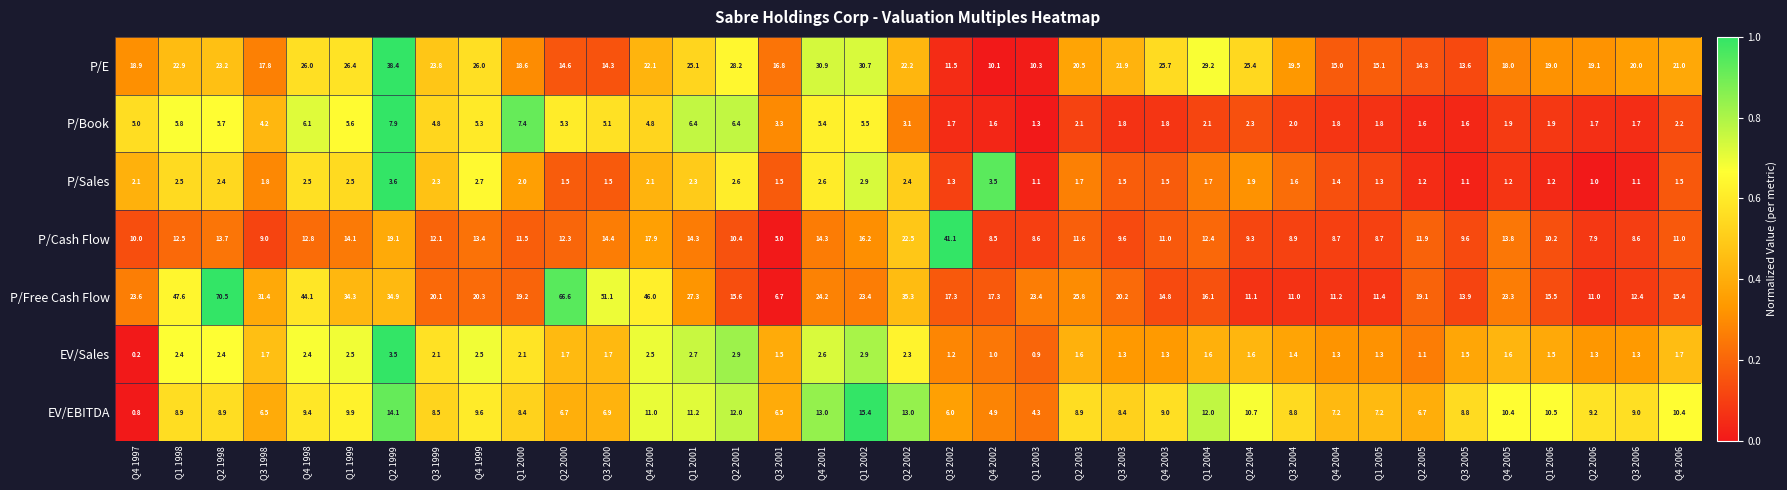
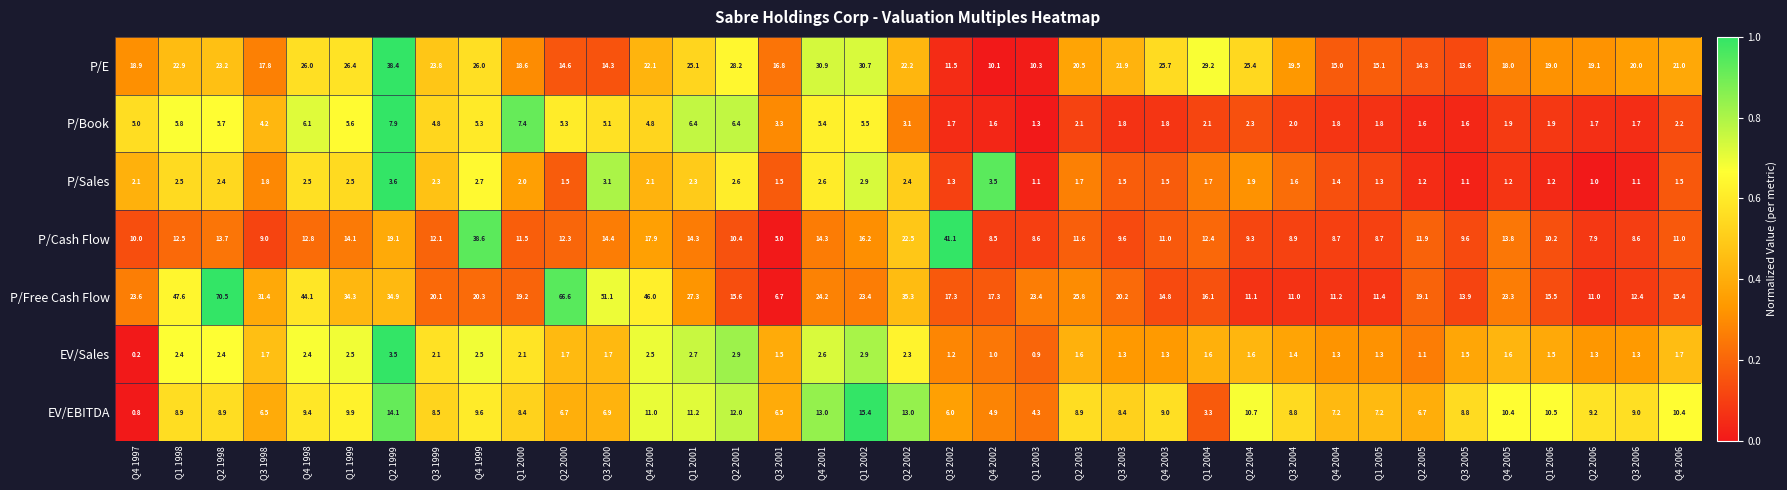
P/Sales, Q3 2000: 1.5 -> 3.1
P/Cash Flow, Q4 1999: 13.4 -> 38.6
EV/EBITDA, Q1 2004: 12.0 -> 3.3
